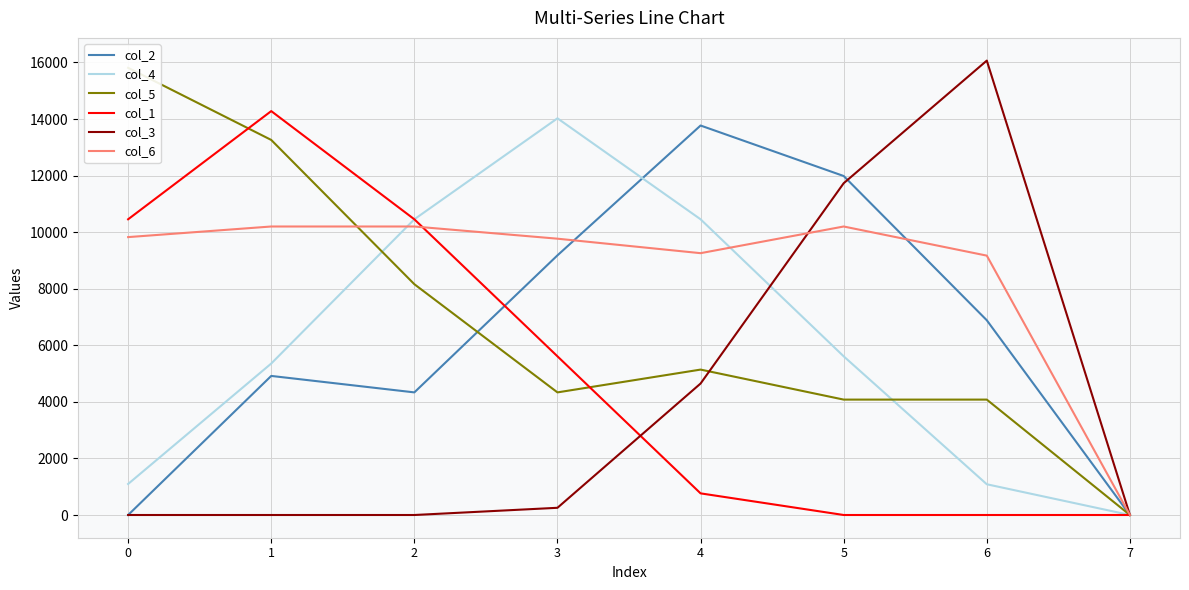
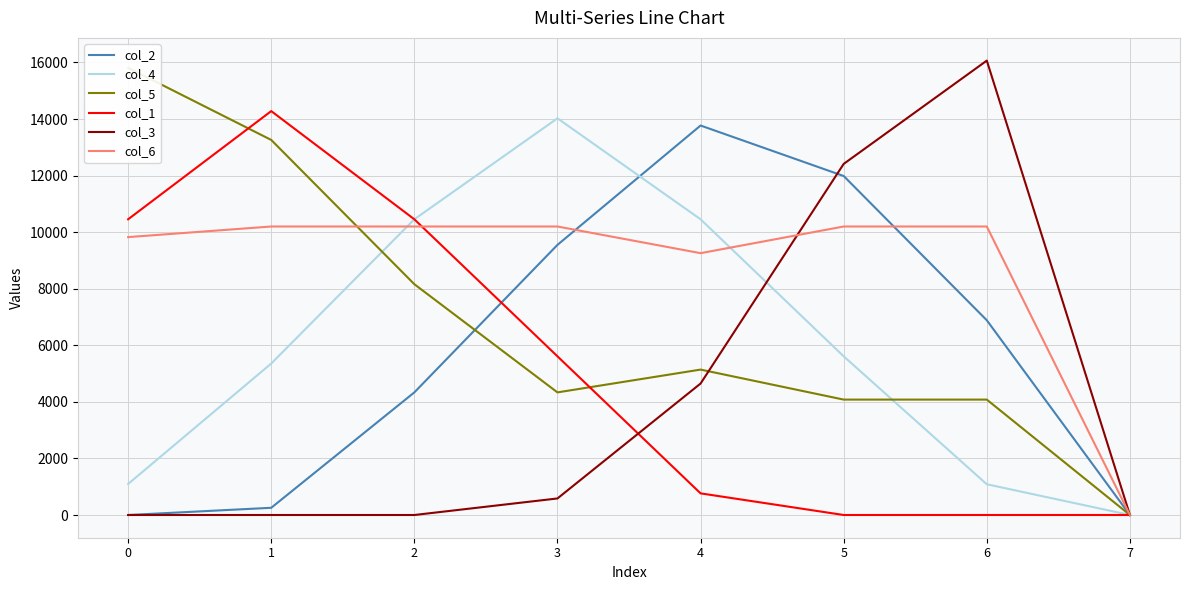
col_2, 1: 4900 -> 300
col_2, 3: 9200 -> 9600
col_3, 3: 300 -> 600
col_6, 3: 9800 -> 10200
col_3, 5: 11700 -> 12400
col_6, 6: 9200 -> 10200
